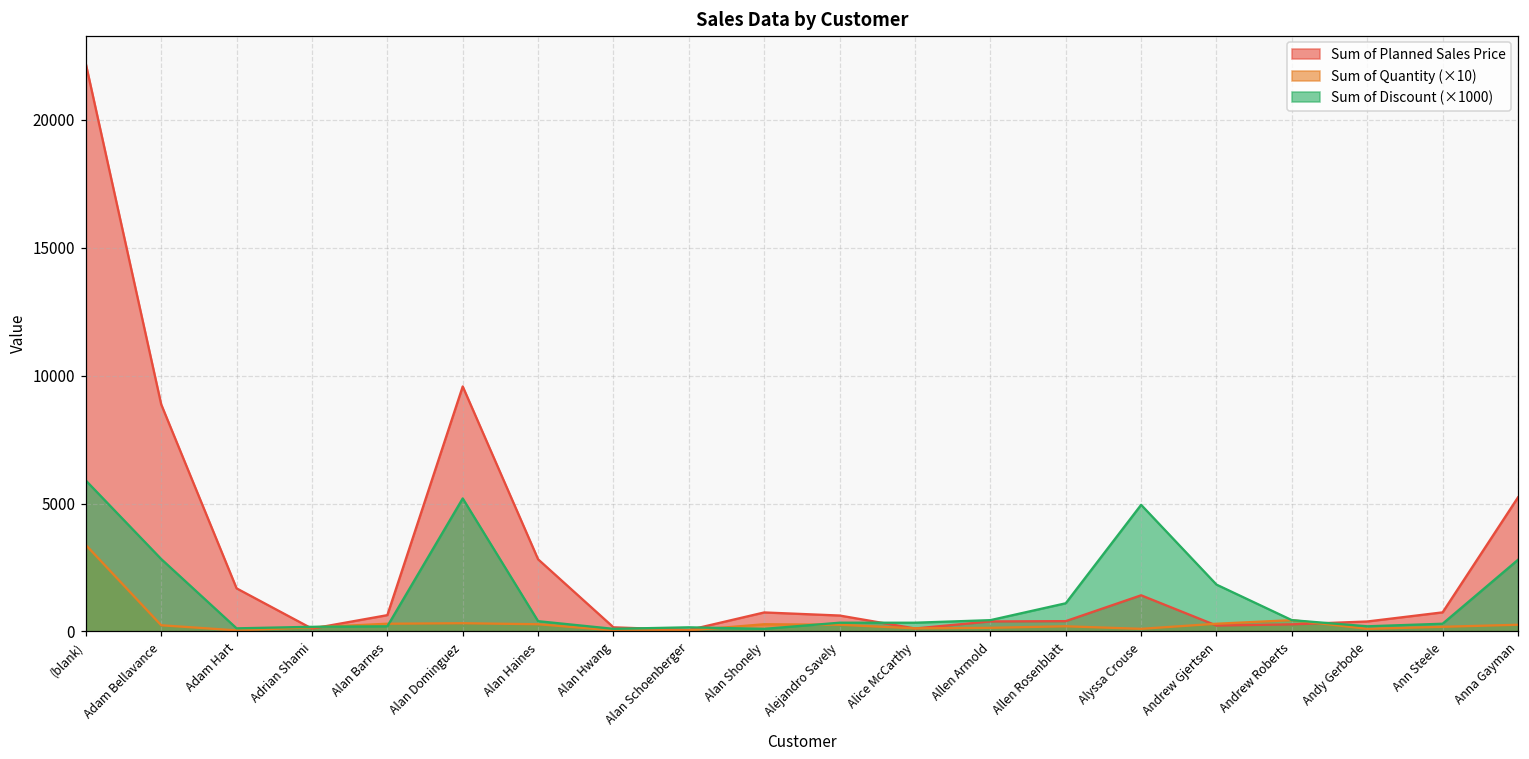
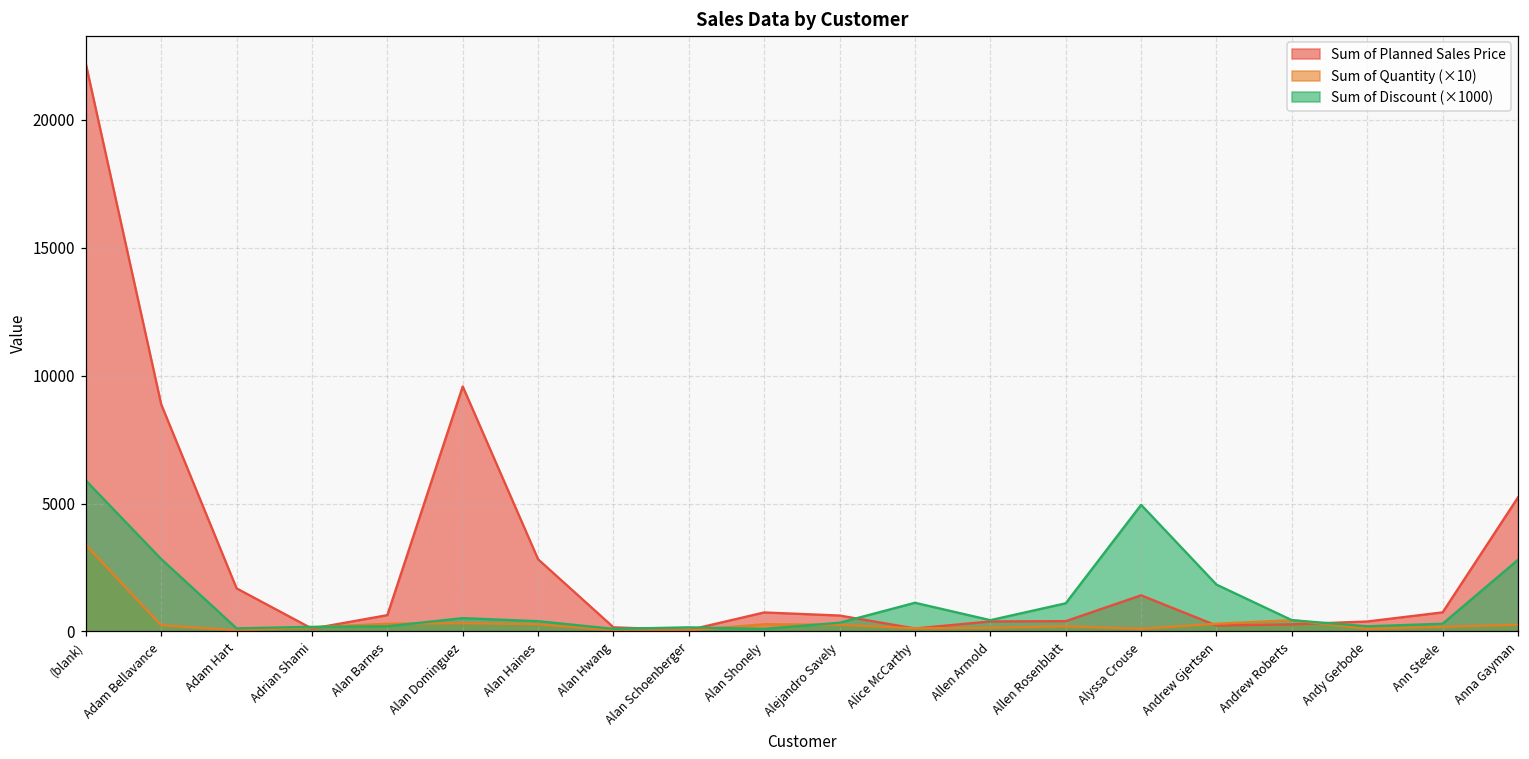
Sum of Discount (×1000), Alan Dominguez: 5200 -> 500
Sum of Discount (×1000), Alice McCarthy: 300 -> 1100
